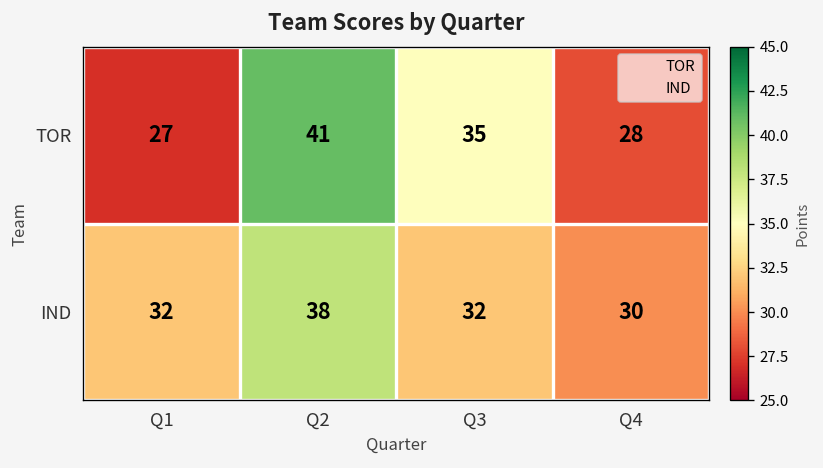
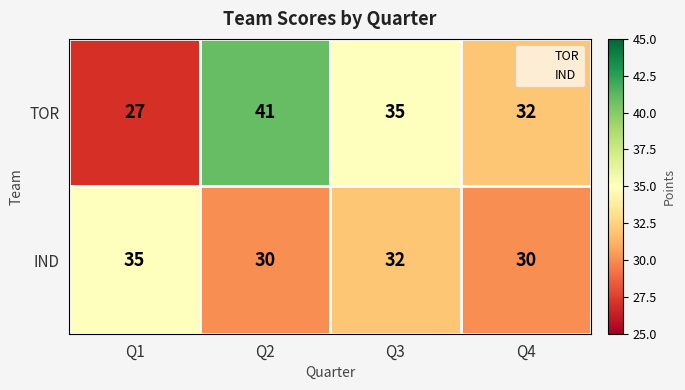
TOR, Q4: 28 -> 32
IND, Q1: 32 -> 35
IND, Q2: 38 -> 30
